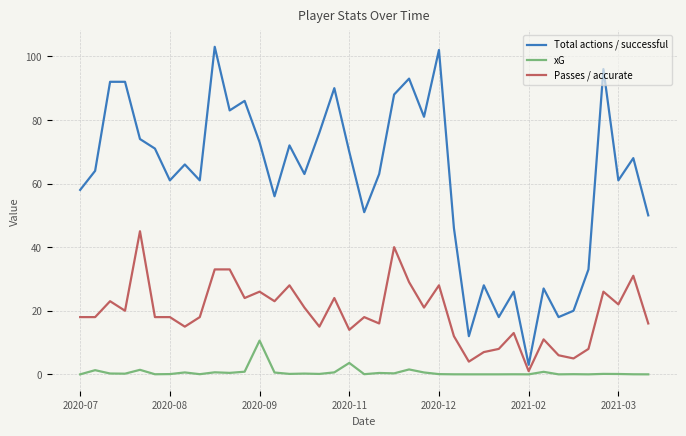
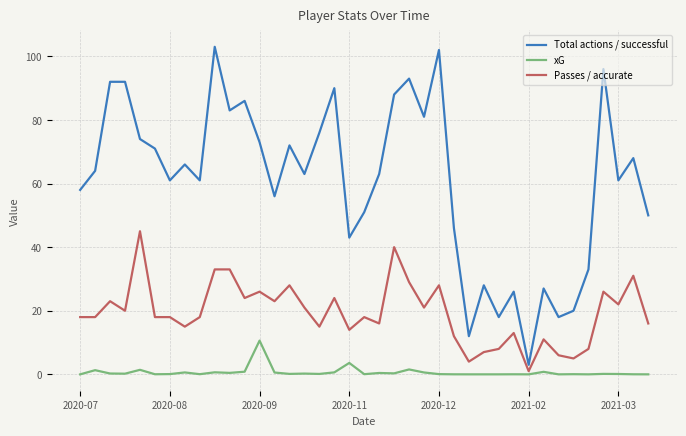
Total actions / successful, 2020-11: 70 -> 43
